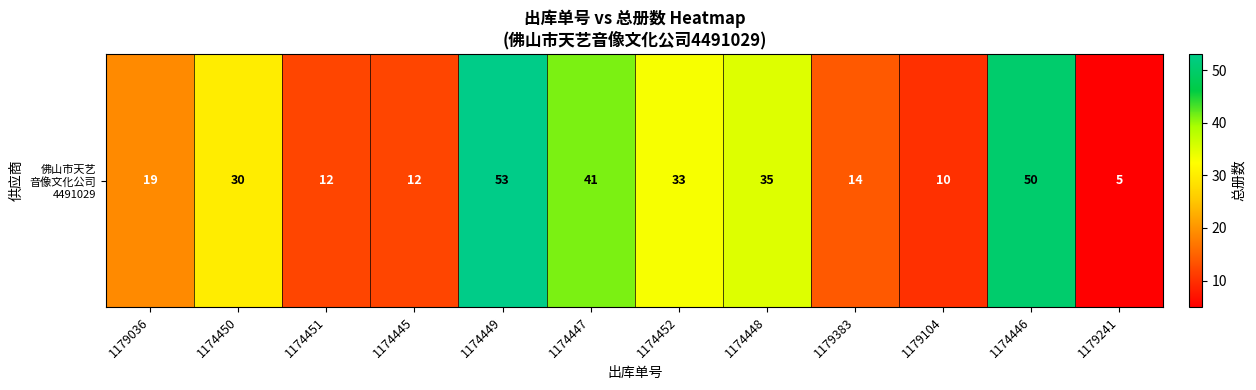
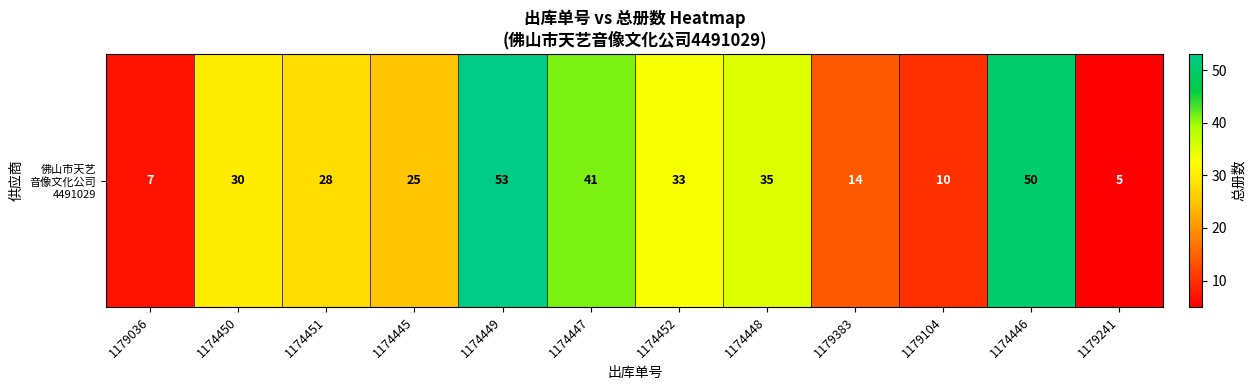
佛山市天艺 音像文化公司 4491029, 1179036: 19 -> 7
佛山市天艺 音像文化公司 4491029, 1174451: 12 -> 28
佛山市天艺 音像文化公司 4491029, 1174445: 12 -> 25
